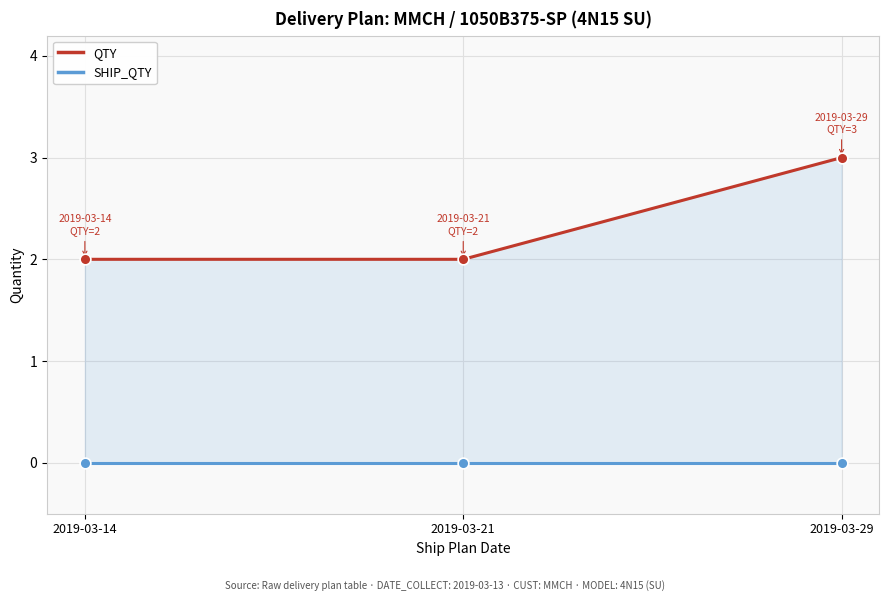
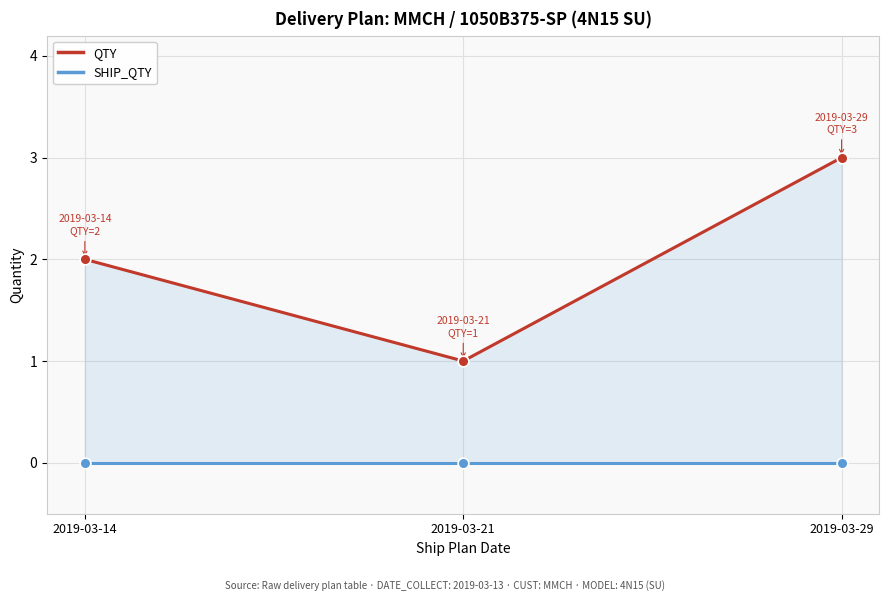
QTY, 2019-03-21: 2 -> 1
